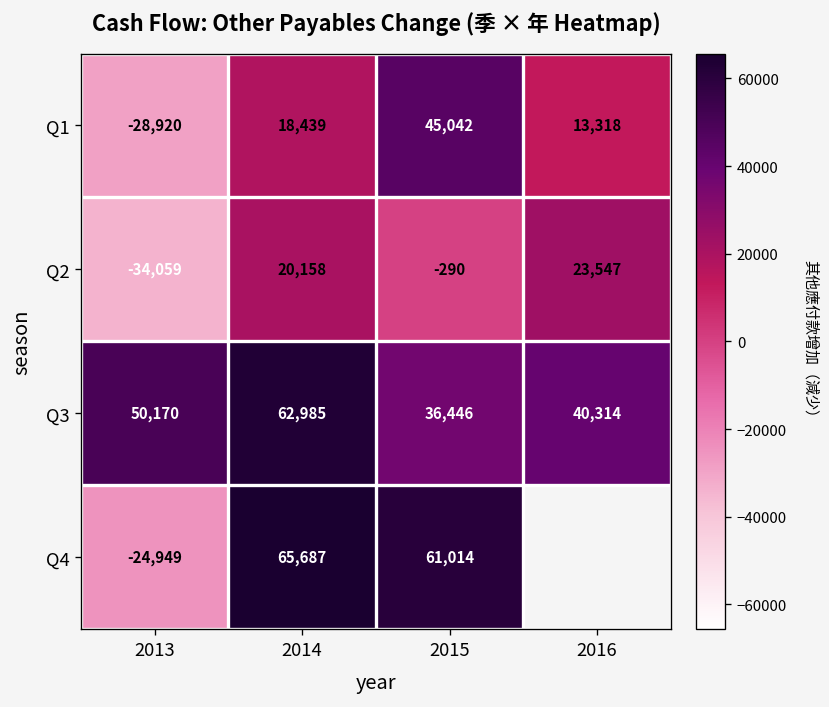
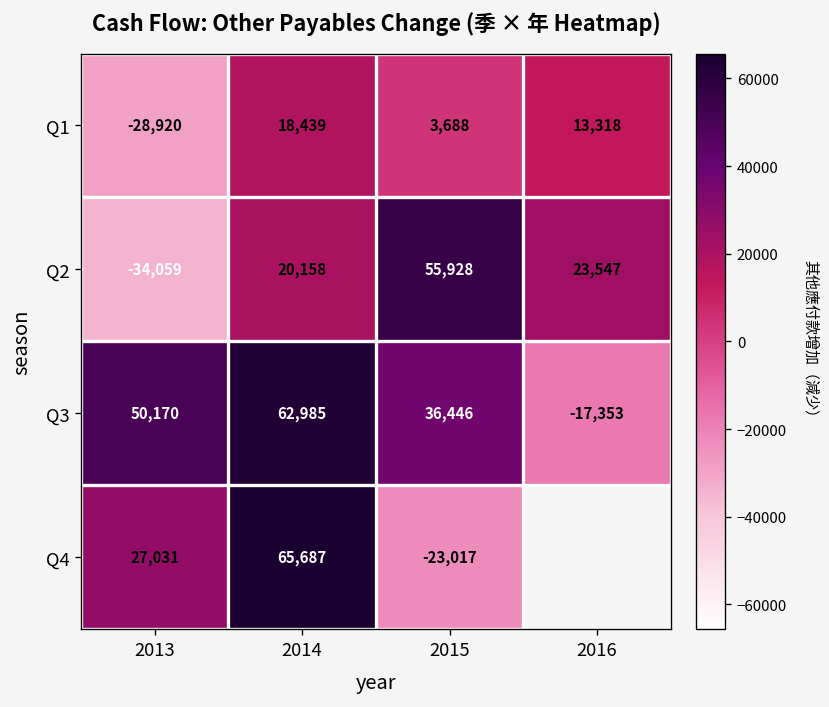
Q1, 2015: 45,042 -> 3,688
Q2, 2015: -290 -> 55,928
Q3, 2016: 40,314 -> -17,353
Q4, 2013: -24,949 -> 27,031
Q4, 2015: 61,014 -> -23,017
